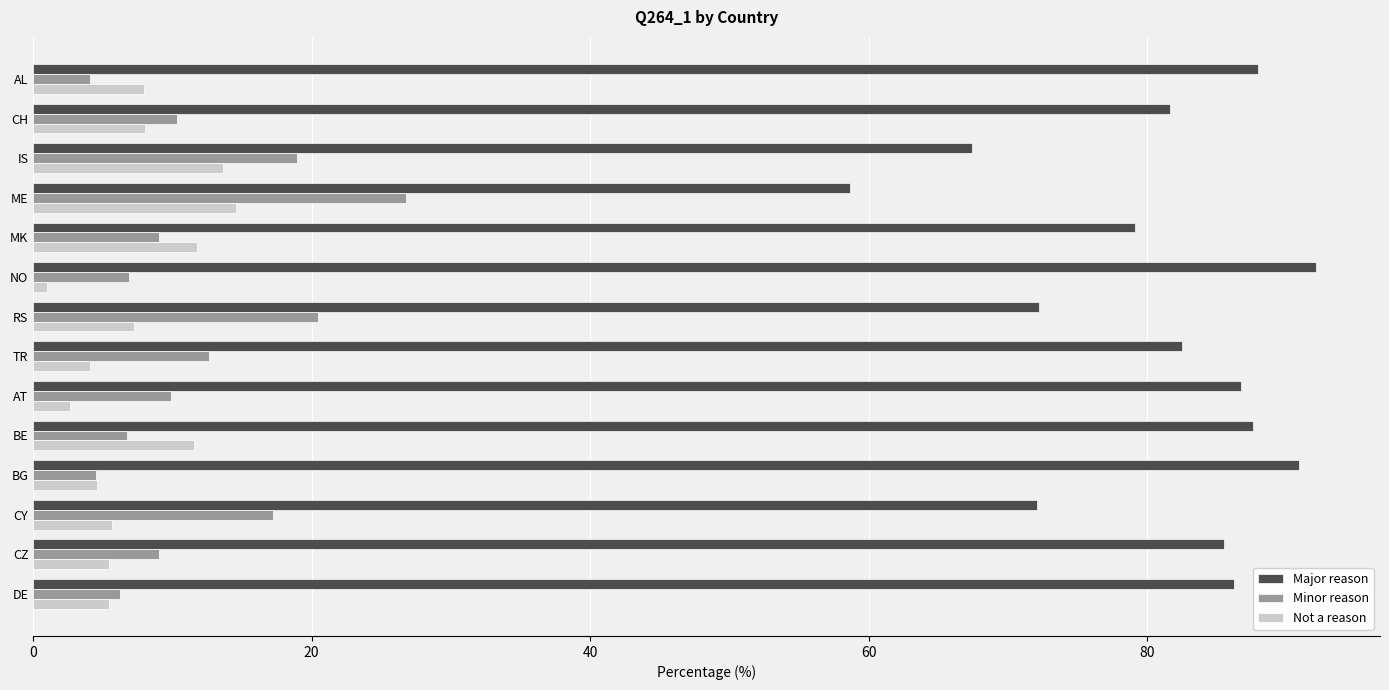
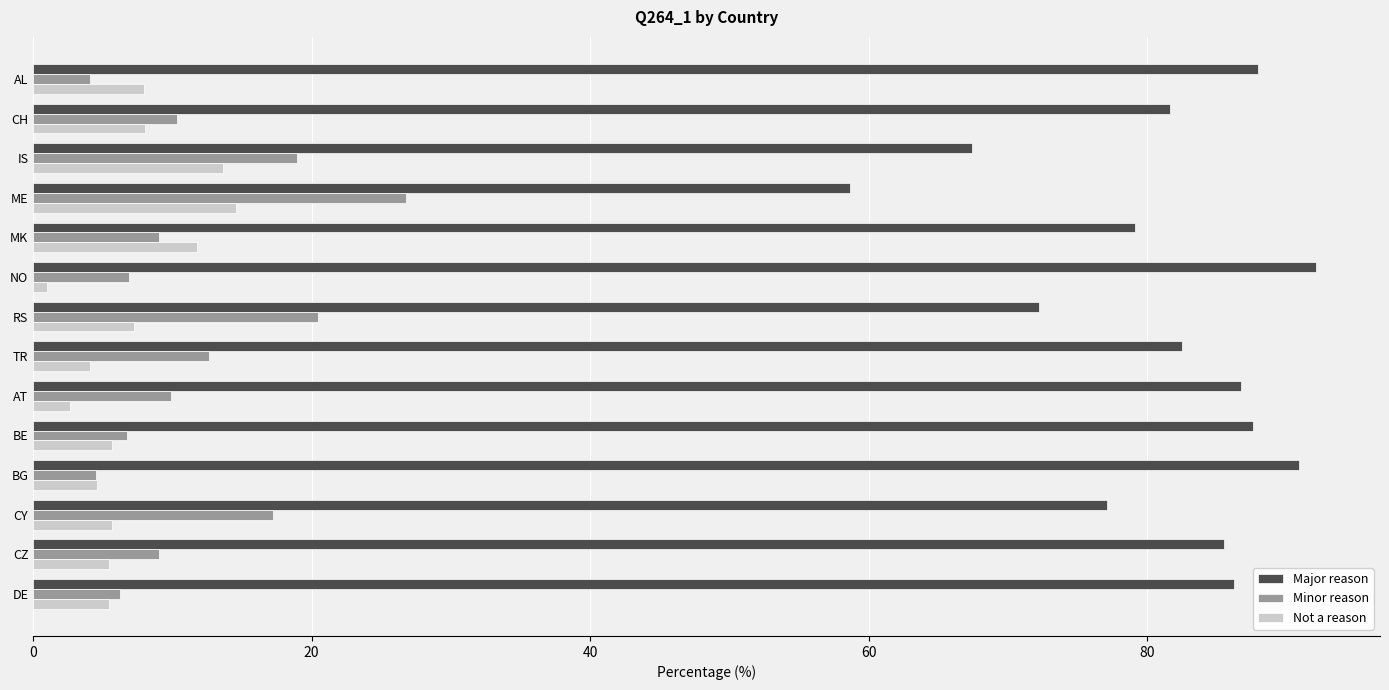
Not a reason, BE: 11.6 -> 5.7
Major reason, CY: 72.1 -> 77.1
